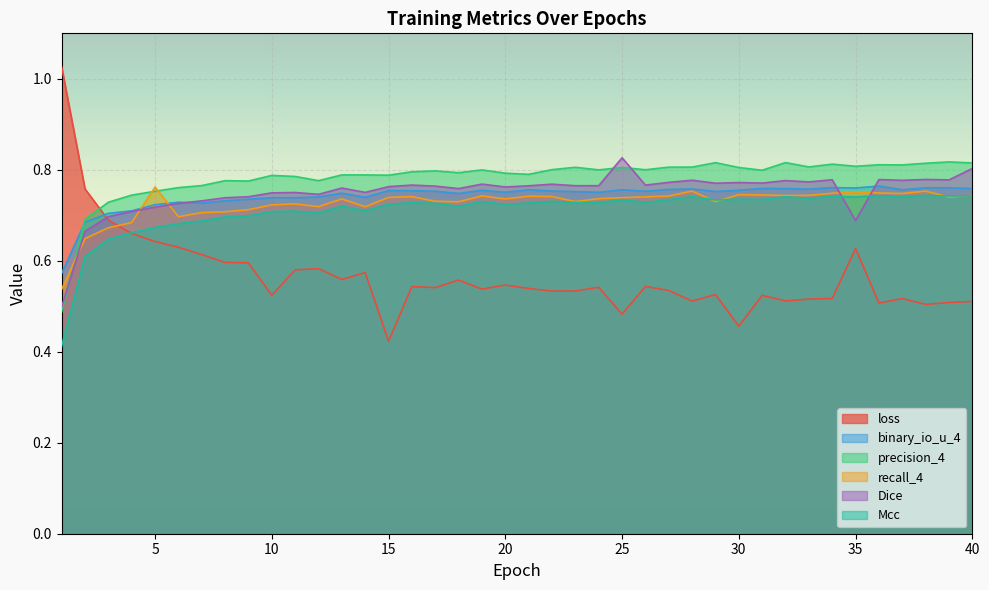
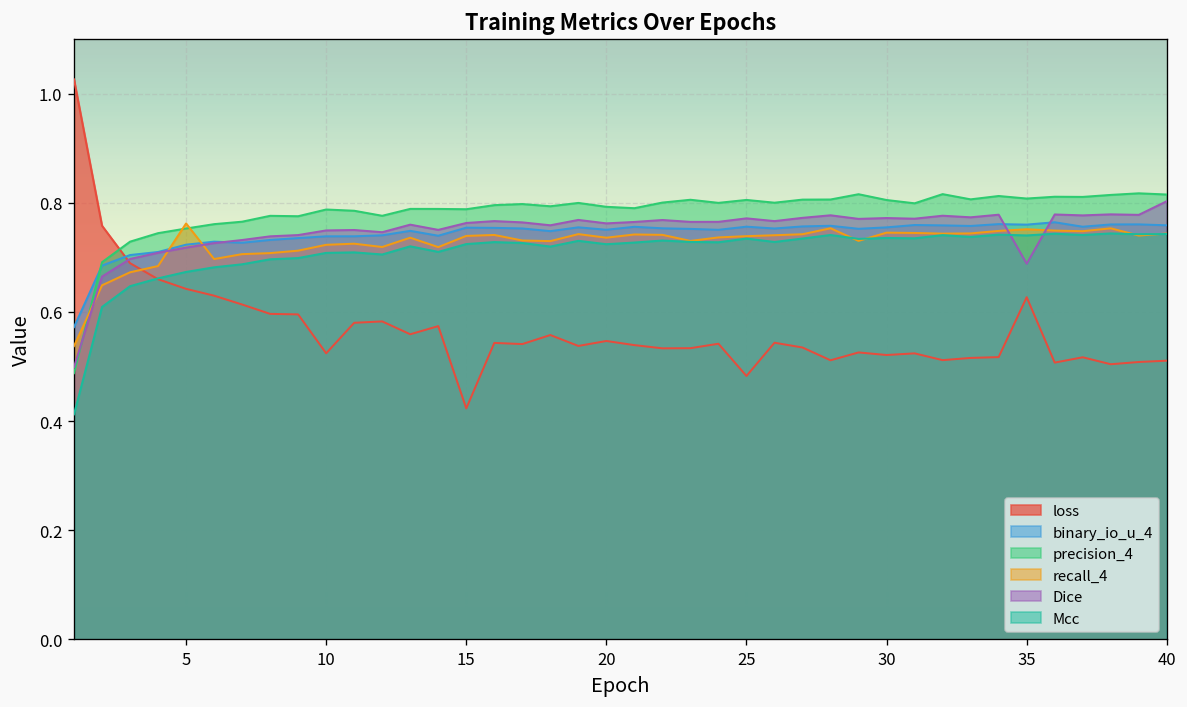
Dice, 25: 0.83 -> 0.77
loss, 30: 0.46 -> 0.52
